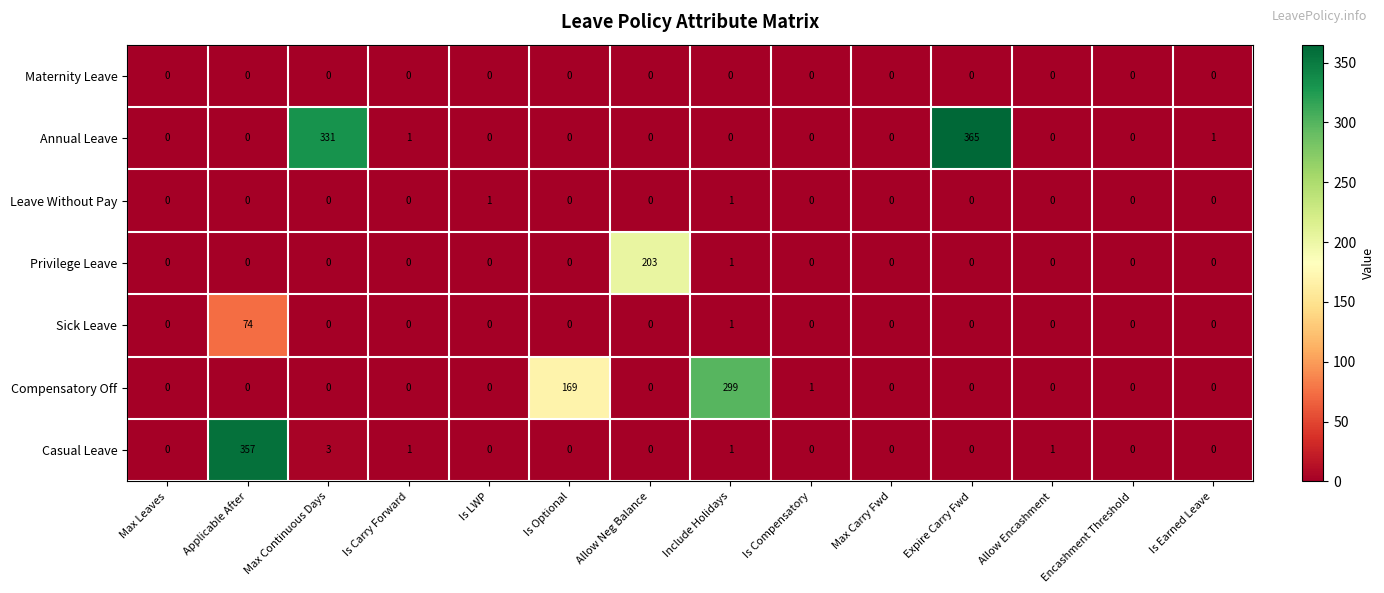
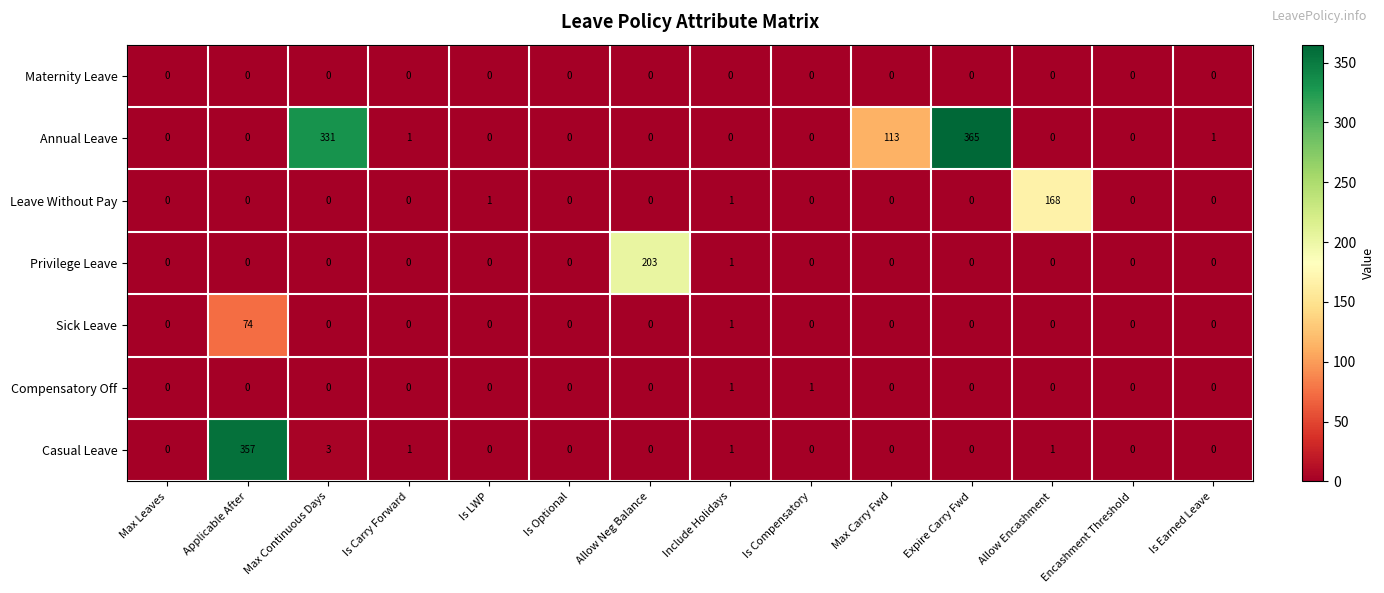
Annual Leave, Max Carry Fwd: 0 -> 113
Leave Without Pay, Allow Encashment: 0 -> 168
Compensatory Off, Is Optional: 169 -> 0
Compensatory Off, Include Holidays: 299 -> 1
